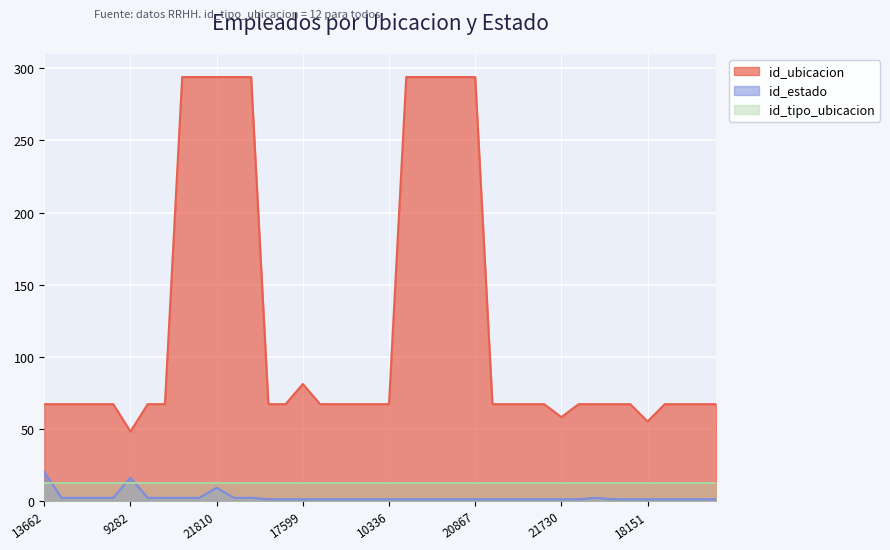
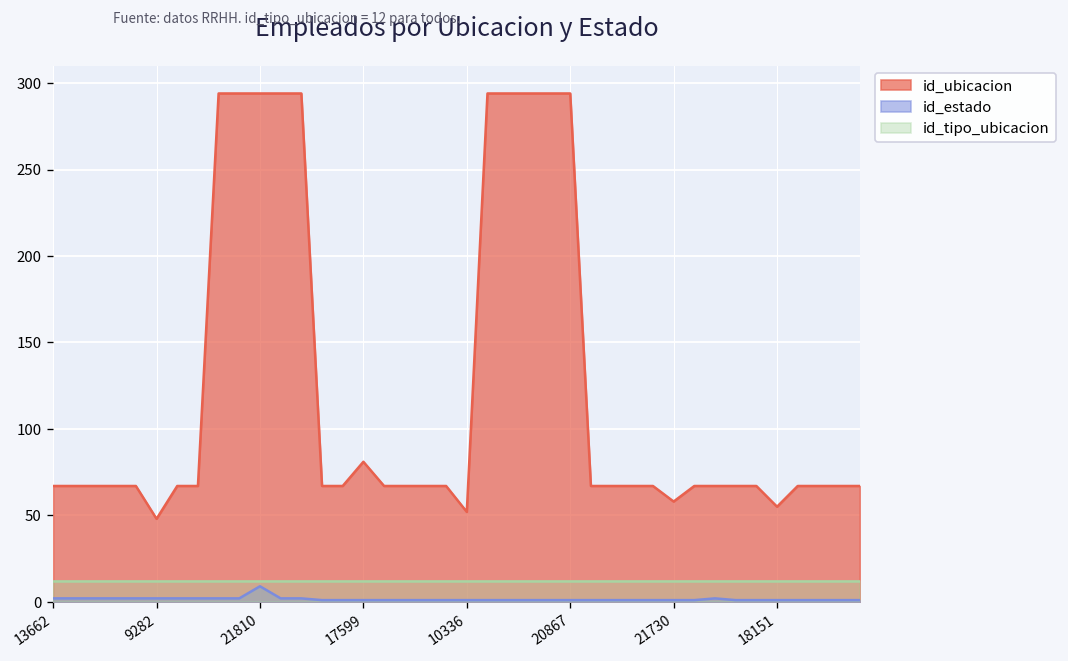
id_estado, 13662: 20 -> 2
id_estado, 9282: 16 -> 2
id_ubicacion, 10336: 67 -> 52
